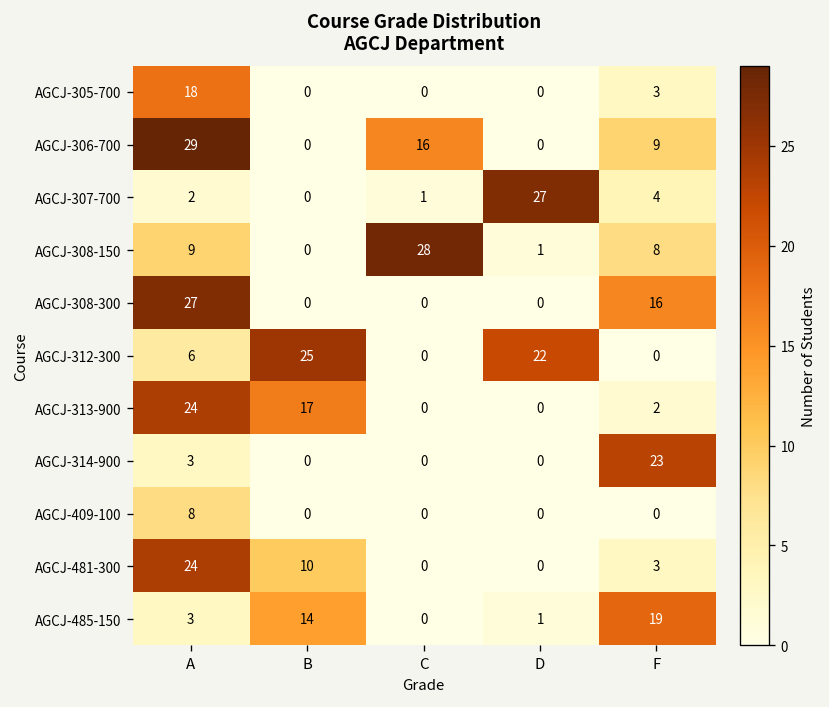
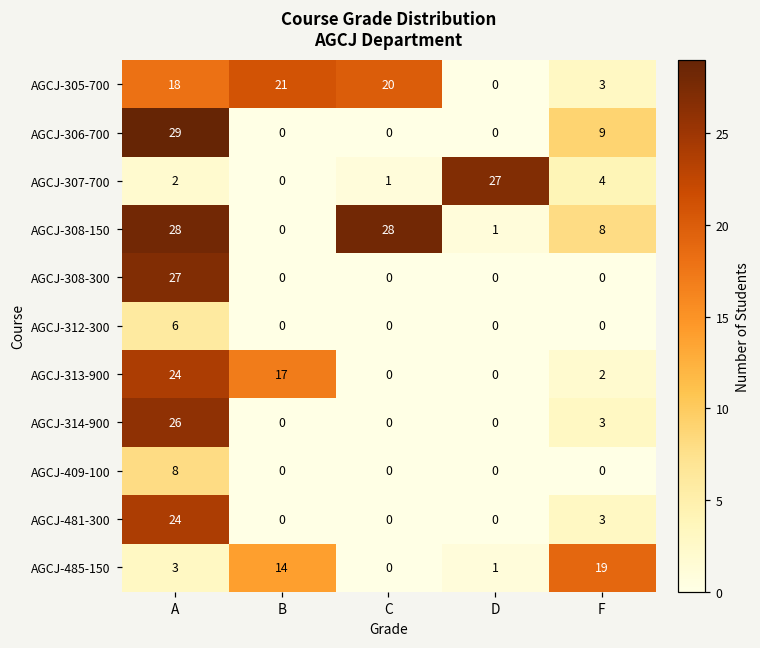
AGCJ-305-700, B: 0 -> 21
AGCJ-305-700, C: 0 -> 20
AGCJ-306-700, C: 16 -> 0
AGCJ-308-150, A: 9 -> 28
AGCJ-308-300, F: 16 -> 0
AGCJ-312-300, B: 25 -> 0
AGCJ-312-300, D: 22 -> 0
AGCJ-314-900, A: 3 -> 26
AGCJ-314-900, F: 23 -> 3
AGCJ-481-300, B: 10 -> 0
